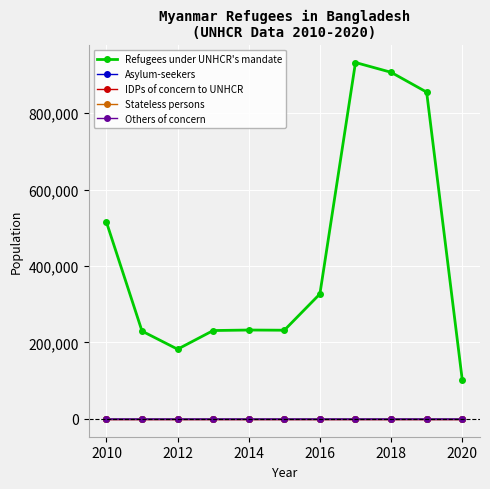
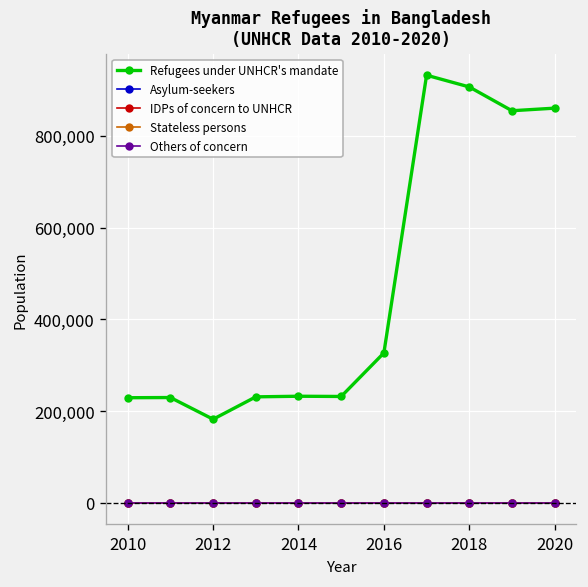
Refugees under UNHCR's mandate, 2010: 510,000 -> 230,000
Refugees under UNHCR's mandate, 2020: 100,000 -> 860,000
